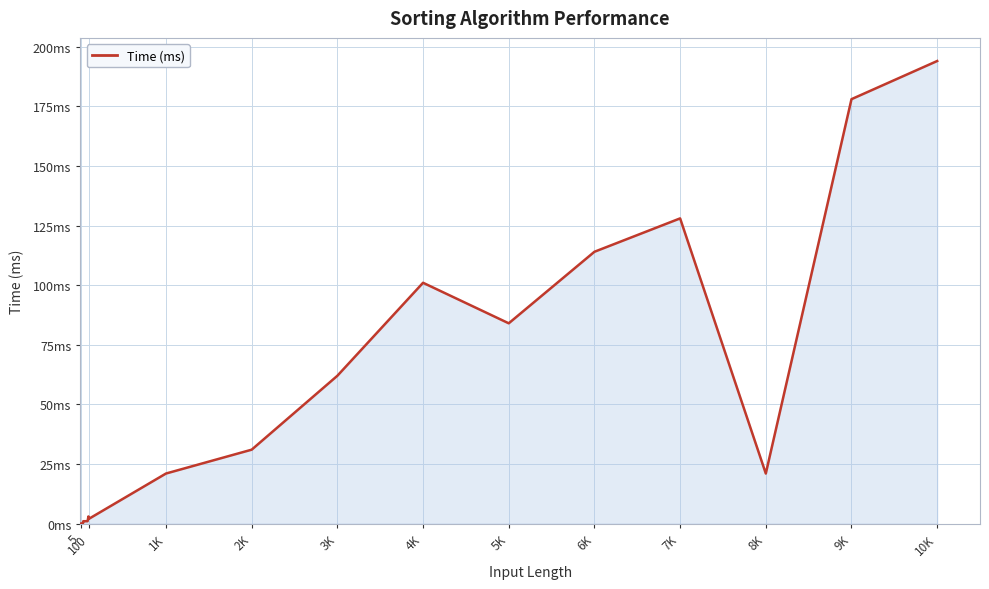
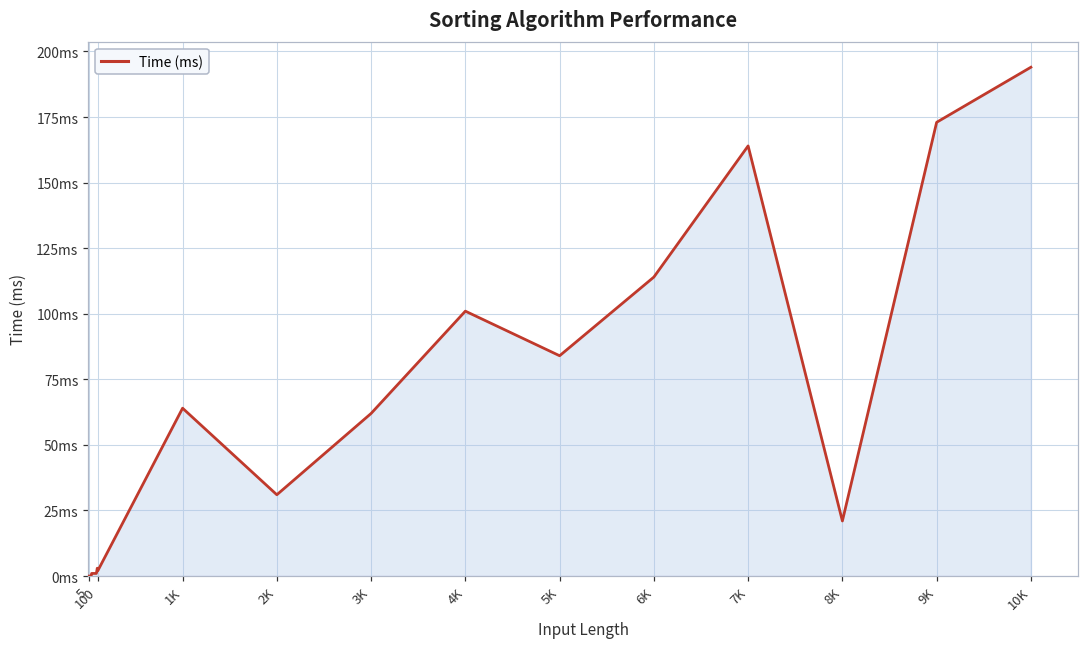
1K: 21ms -> 64ms
7K: 128ms -> 164ms
9K: 178ms -> 173ms
